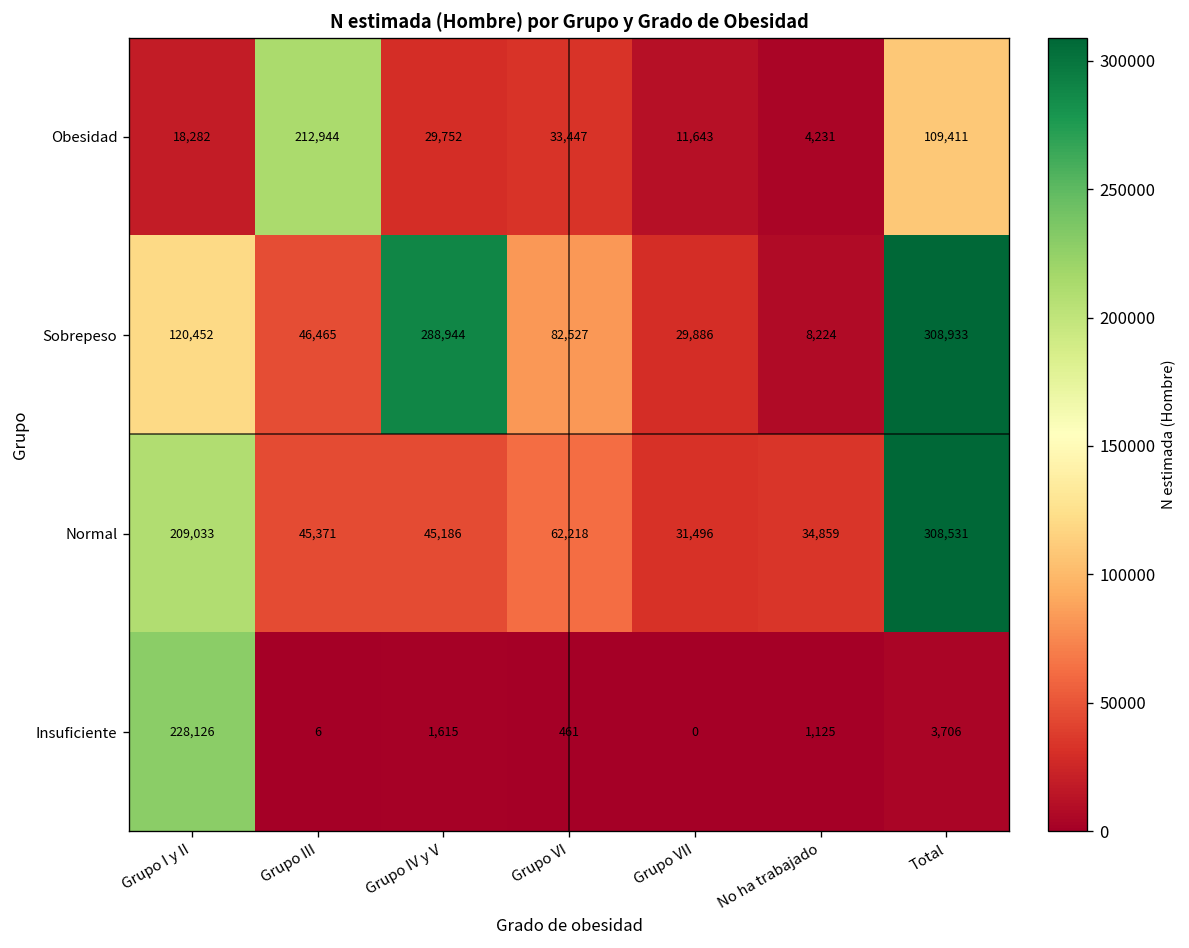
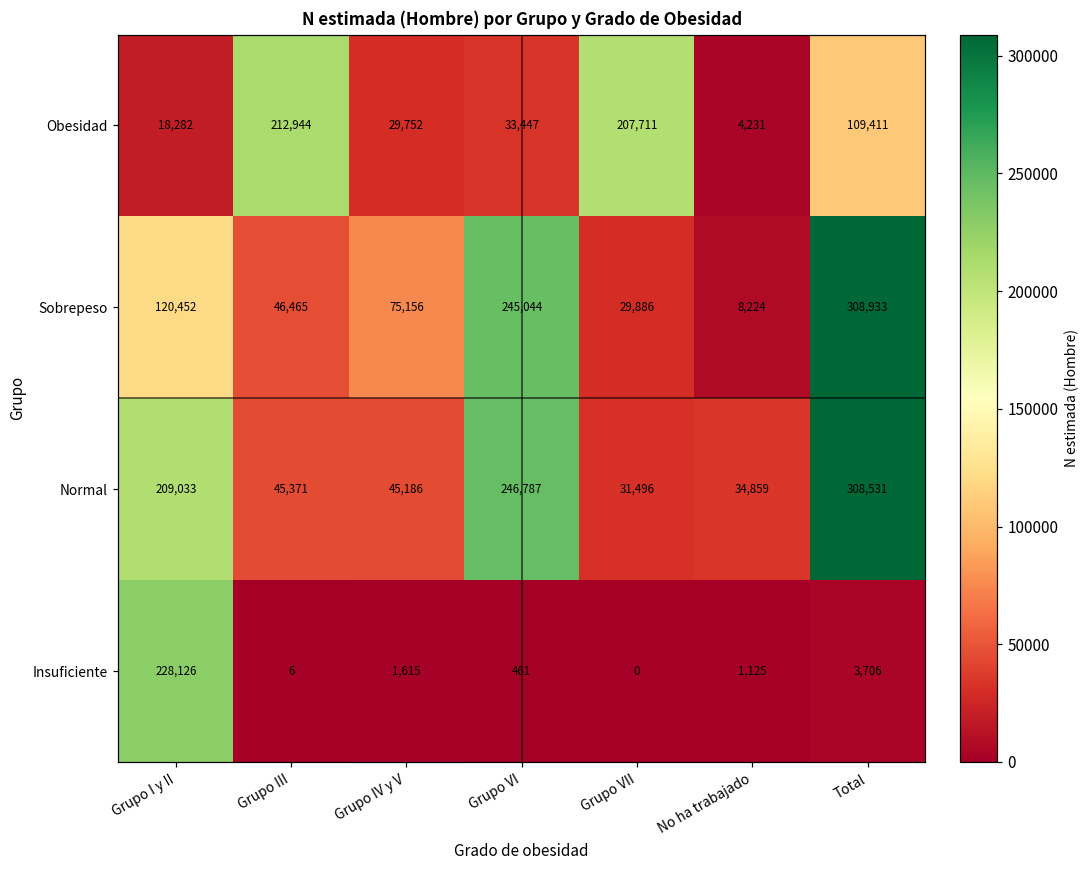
Obesidad, Grupo VII: 11,643 -> 207,711
Sobrepeso, Grupo IV y V: 288,944 -> 75,156
Sobrepeso, Grupo VI: 82,527 -> 245,044
Normal, Grupo VI: 62,218 -> 246,787
